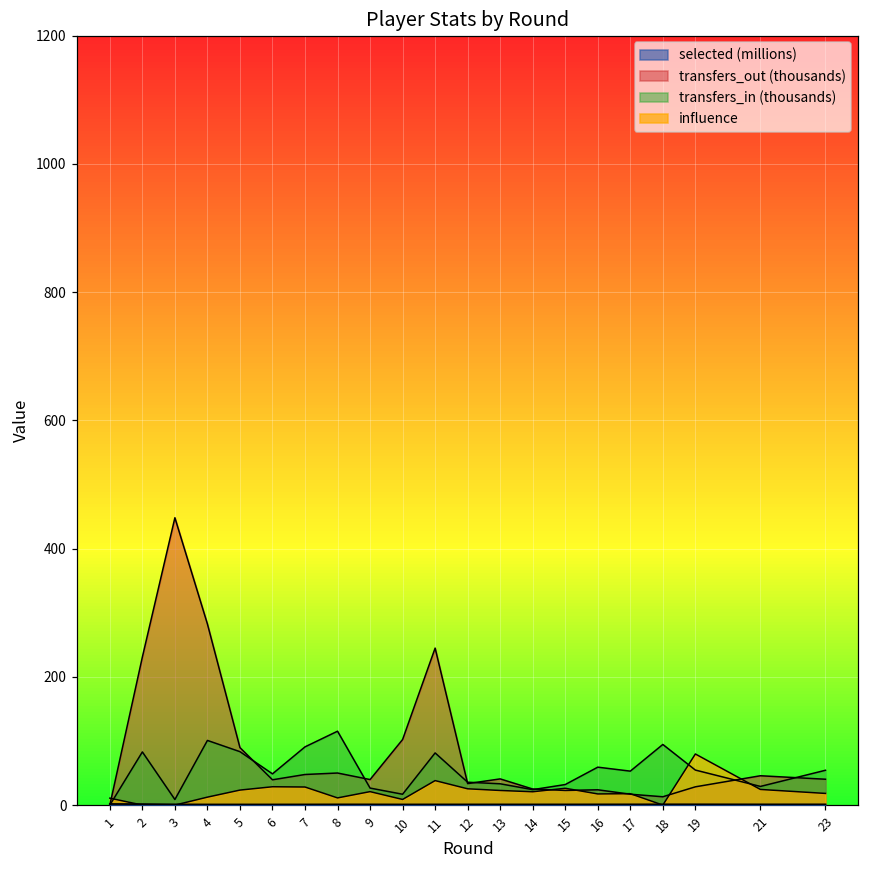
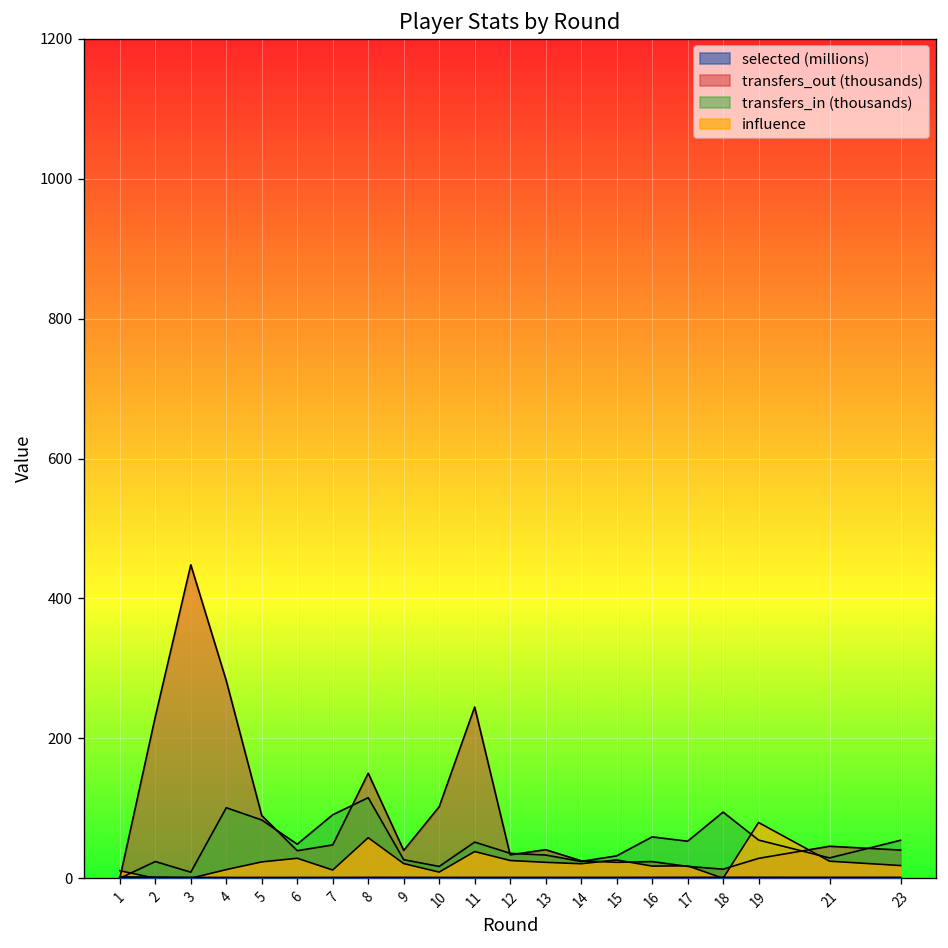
transfers_in (thousands), 2: 80 -> 20
influence, 7: 30 -> 10
transfers_out (thousands), 8: 50 -> 150
influence, 8: 10 -> 60
transfers_in (thousands), 11: 80 -> 50
